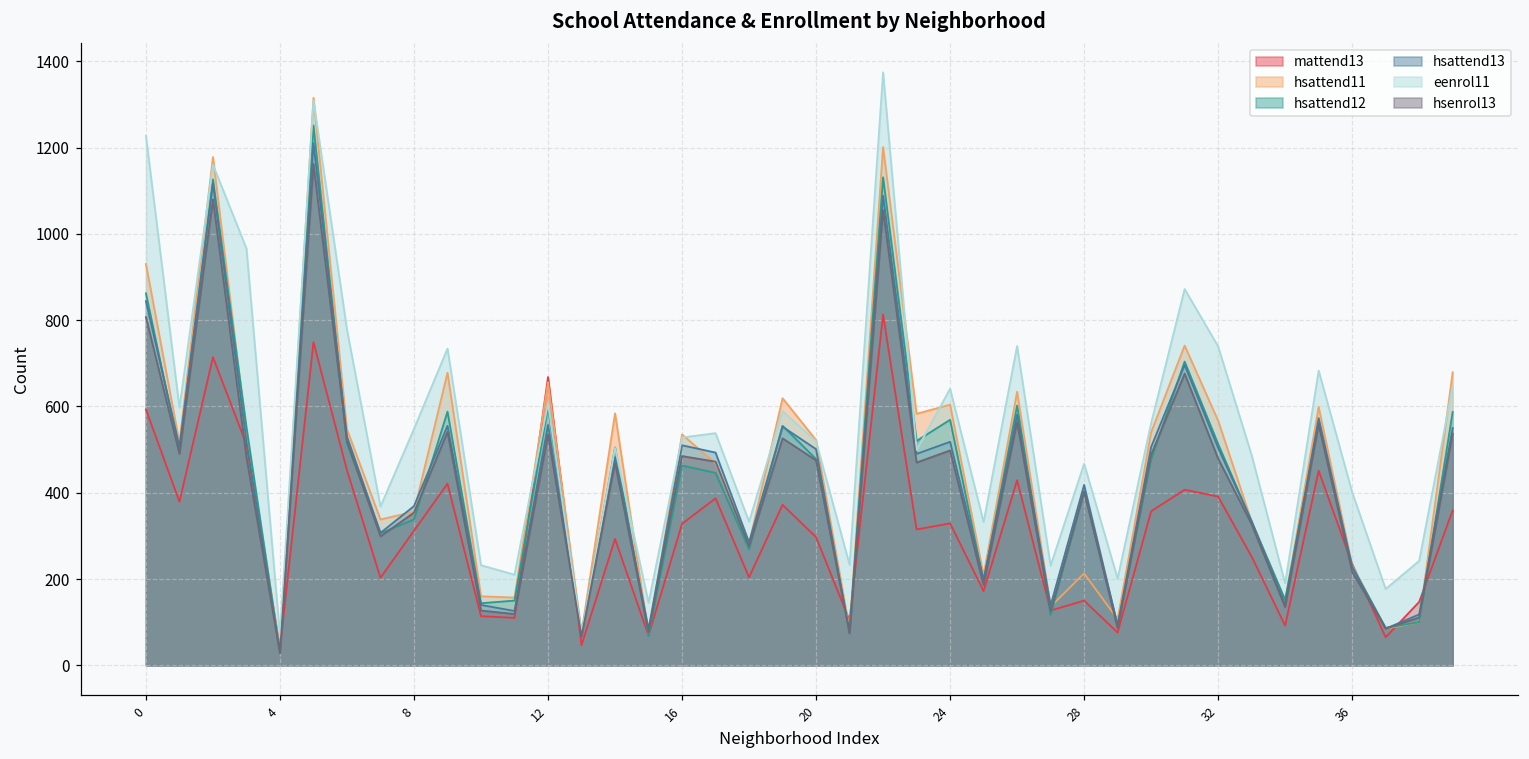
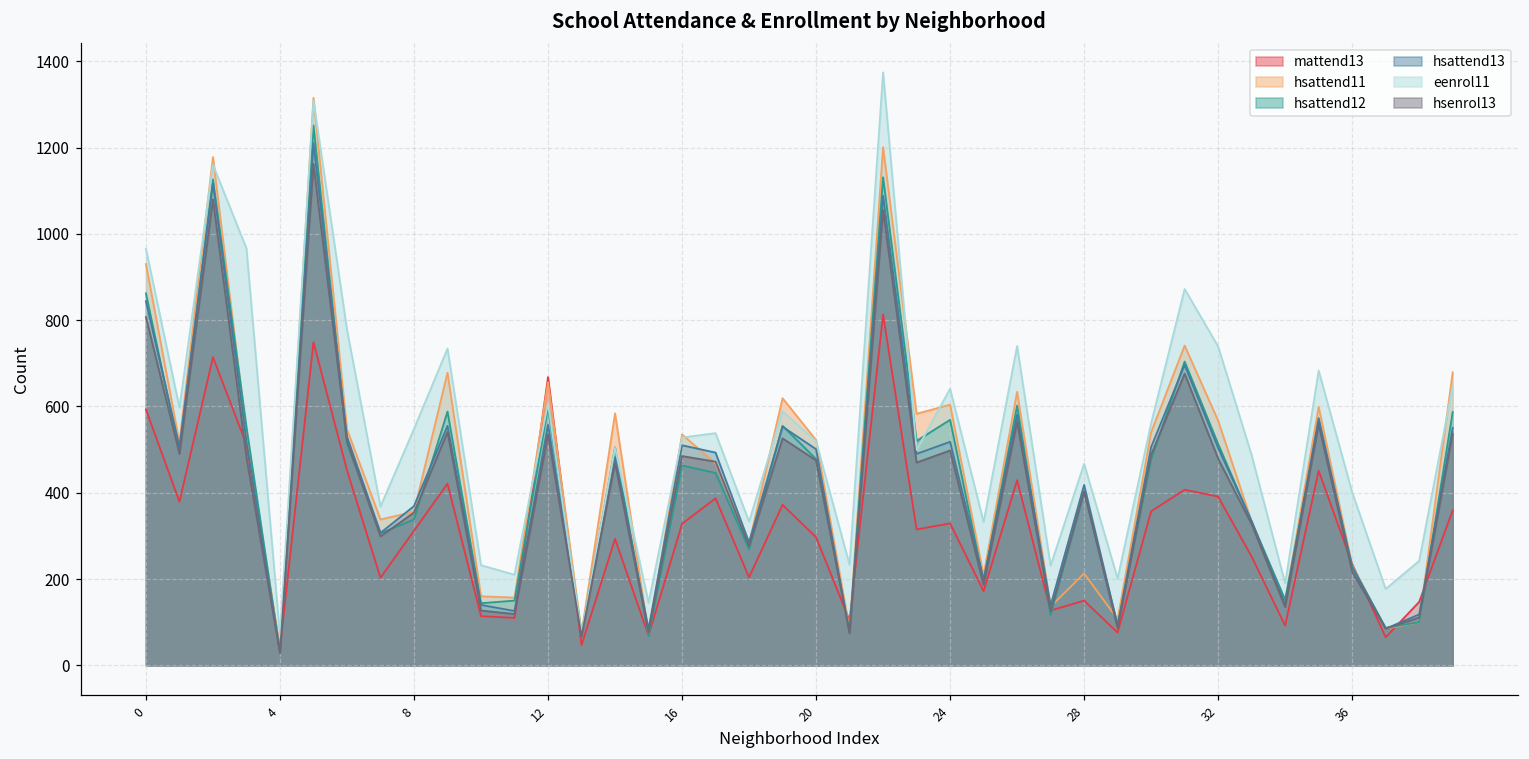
eenrol11, 0: 1230 -> 970
